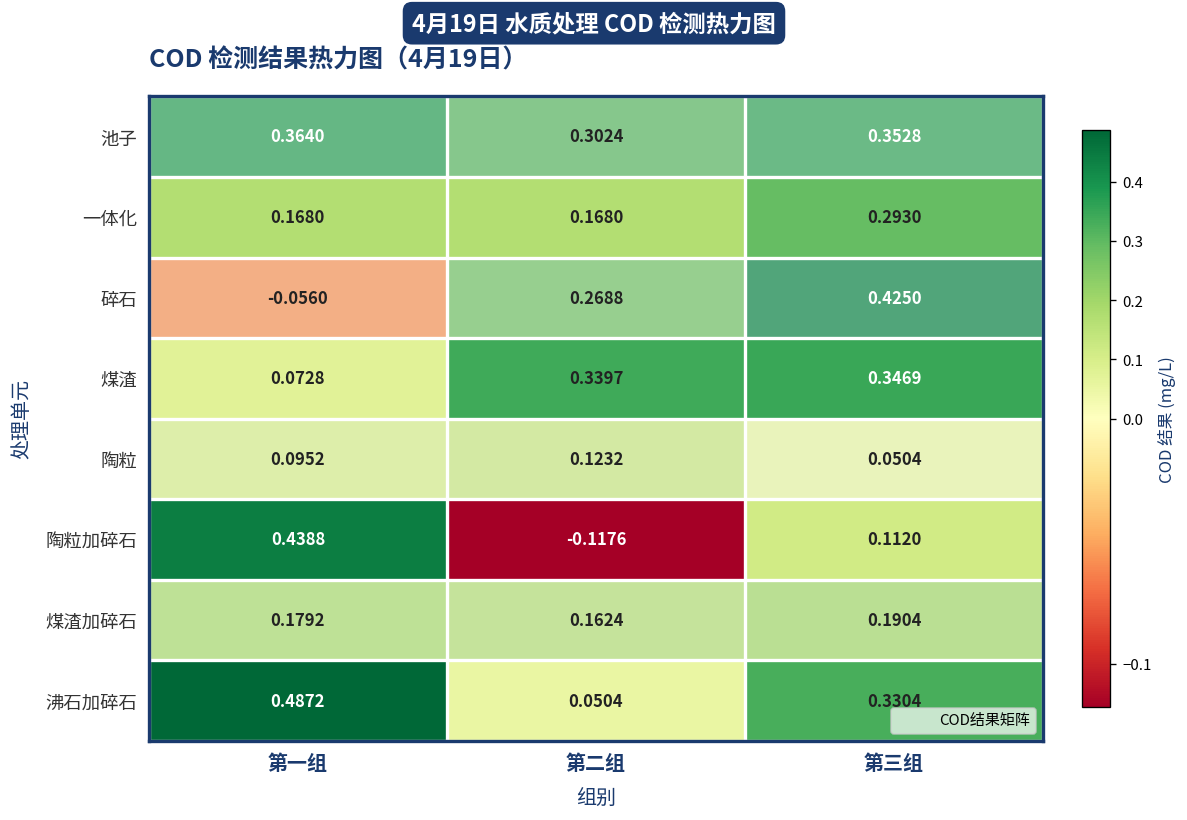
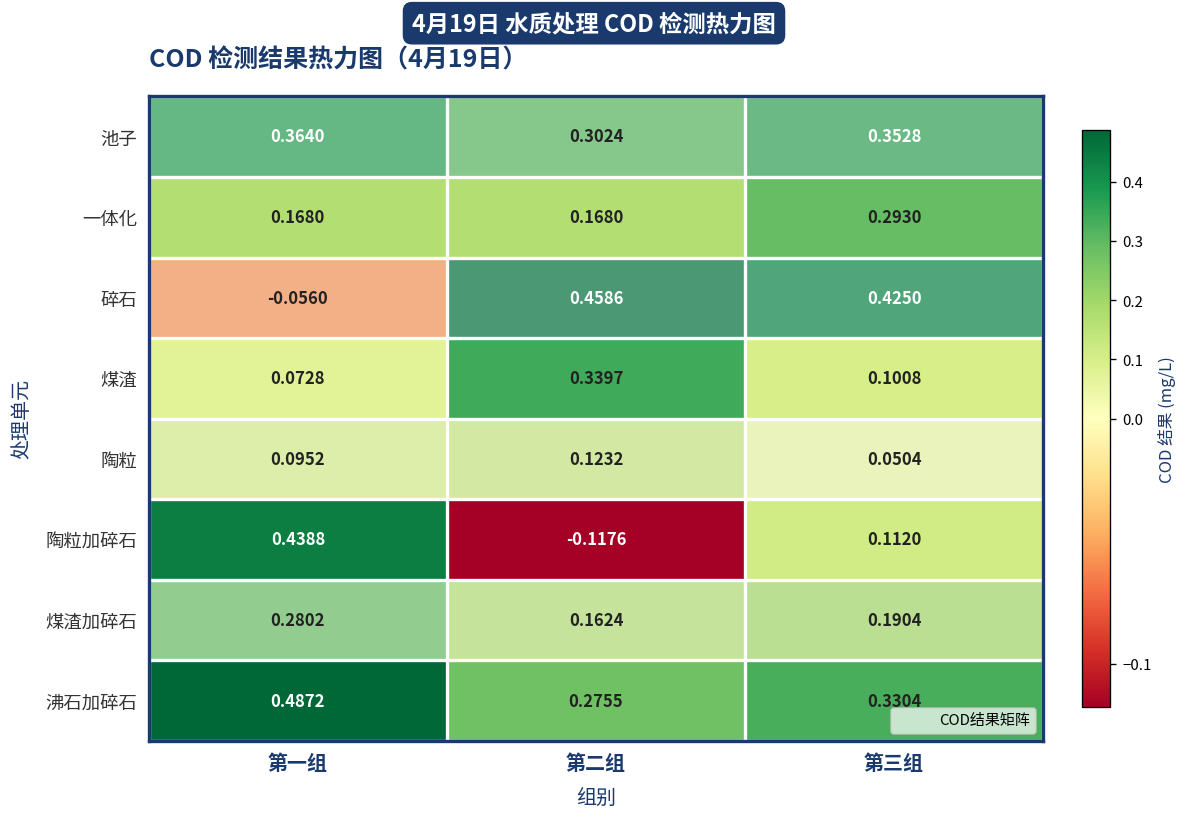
碎石, 第二组: 0.2688 -> 0.4586
煤渣, 第三组: 0.3469 -> 0.1008
煤渣加碎石, 第一组: 0.1792 -> 0.2802
沸石加碎石, 第二组: 0.0504 -> 0.2755
